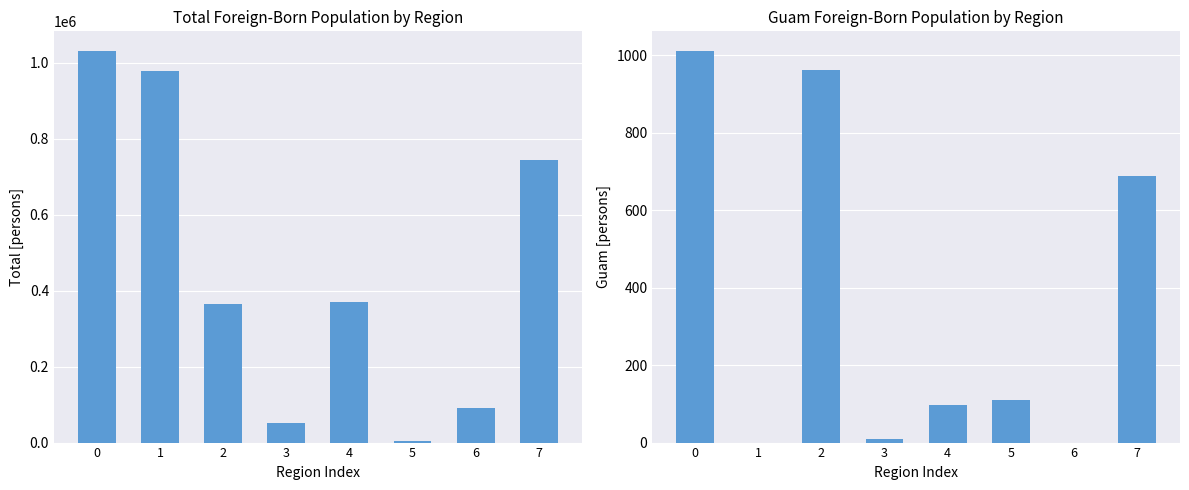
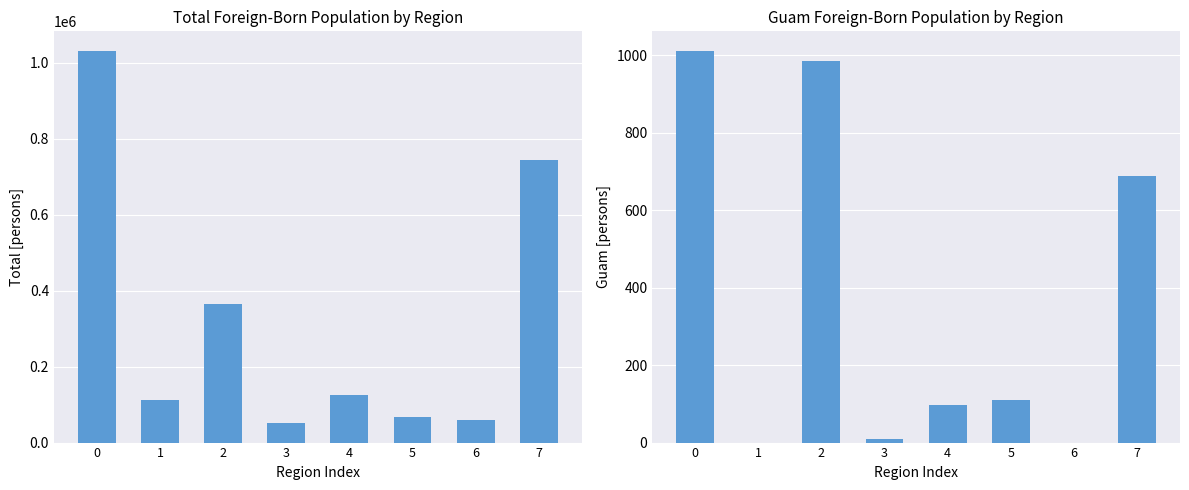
Total Foreign-Born Population by Region, 1: 980000 -> 110000
Total Foreign-Born Population by Region, 4: 370000 -> 120000
Total Foreign-Born Population by Region, 5: 10000 -> 70000
Total Foreign-Born Population by Region, 6: 90000 -> 60000
Guam Foreign-Born Population by Region, 2: 960 -> 980
